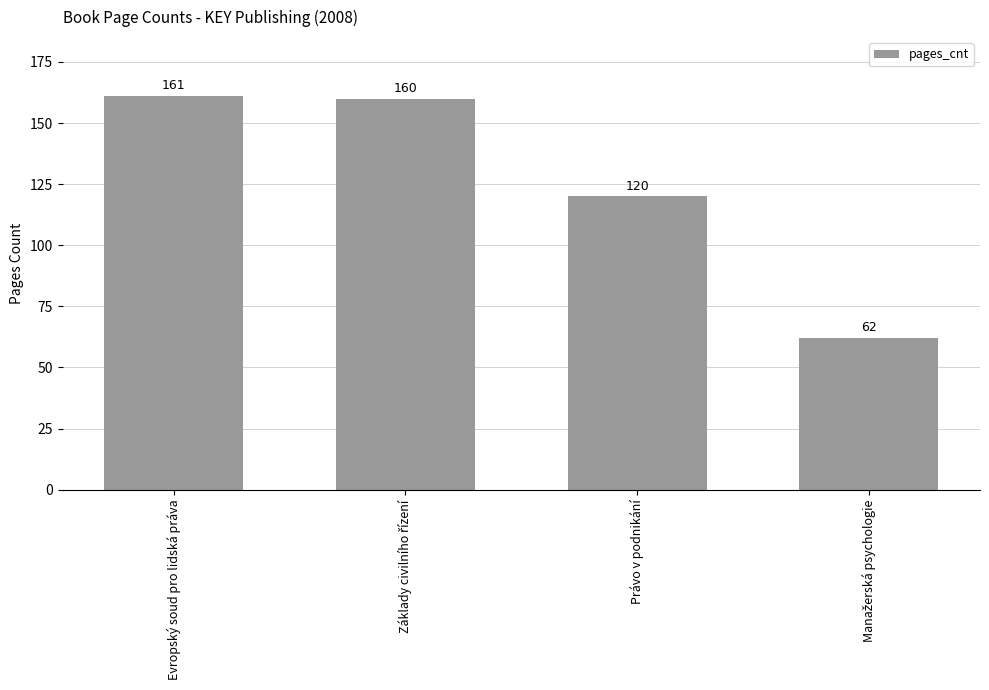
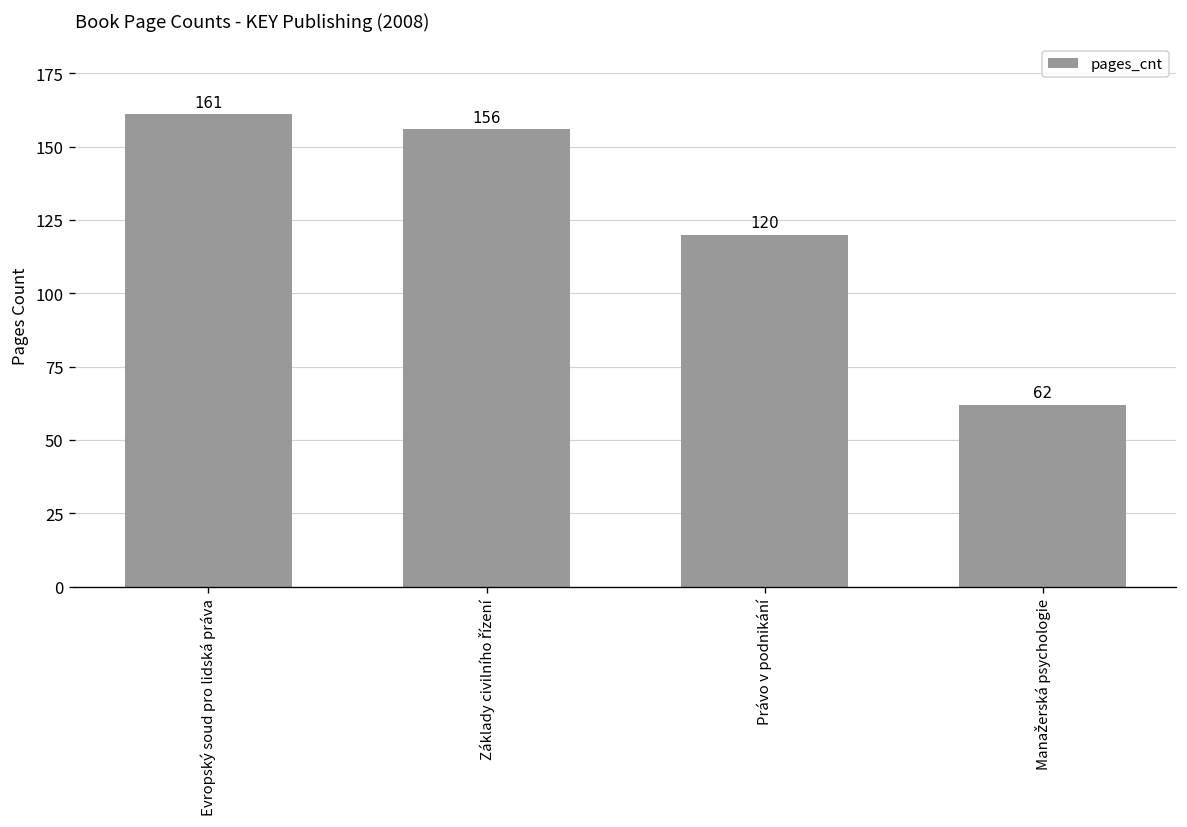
Základy civilního řízení: 160 -> 156
